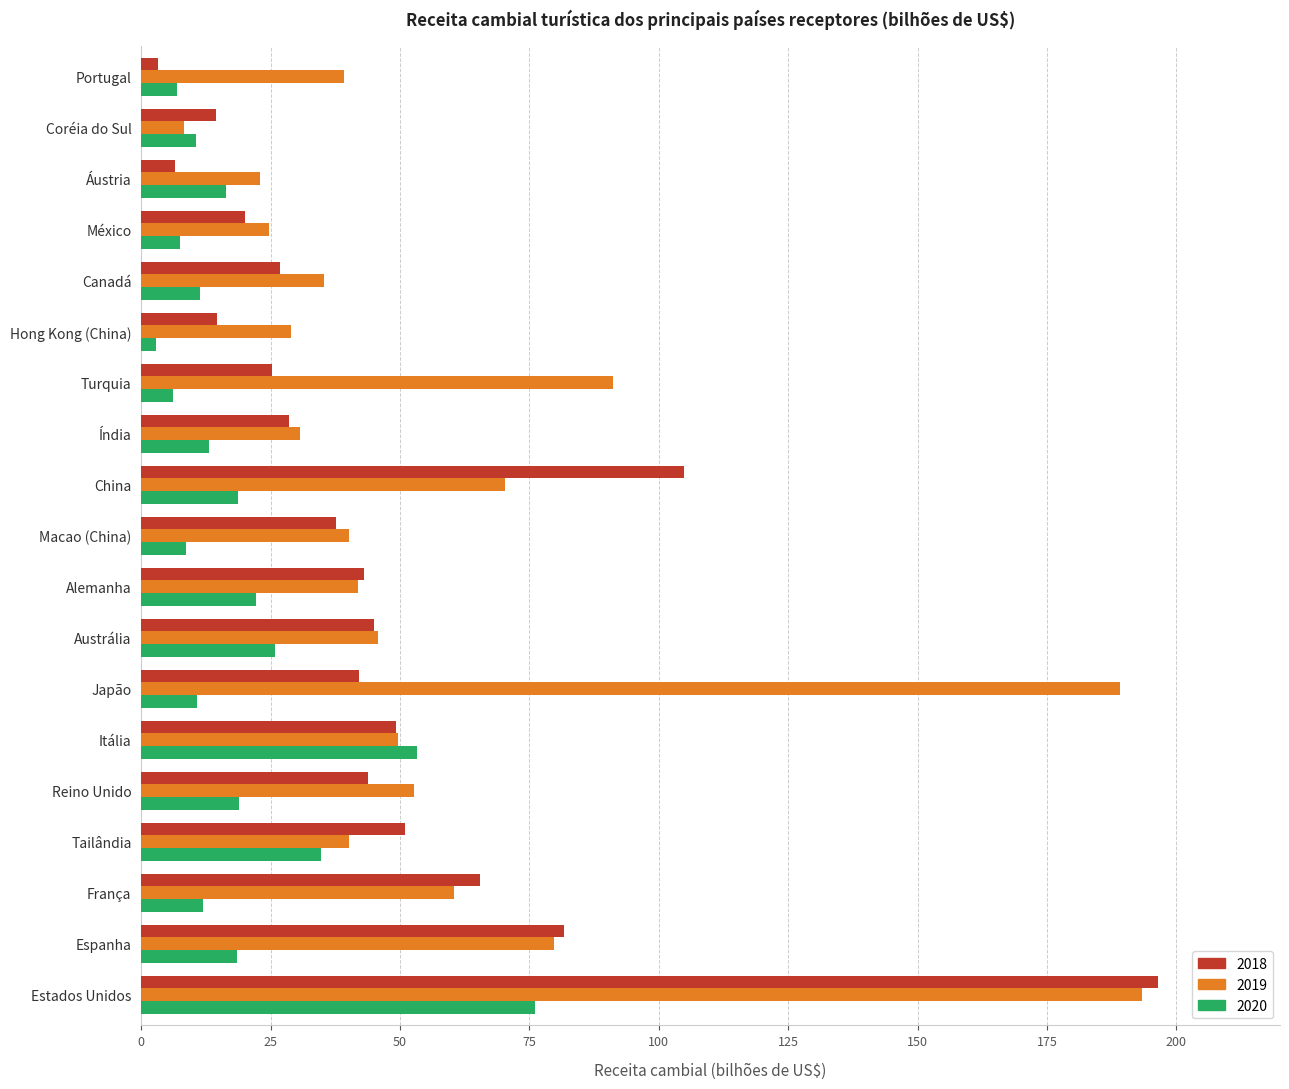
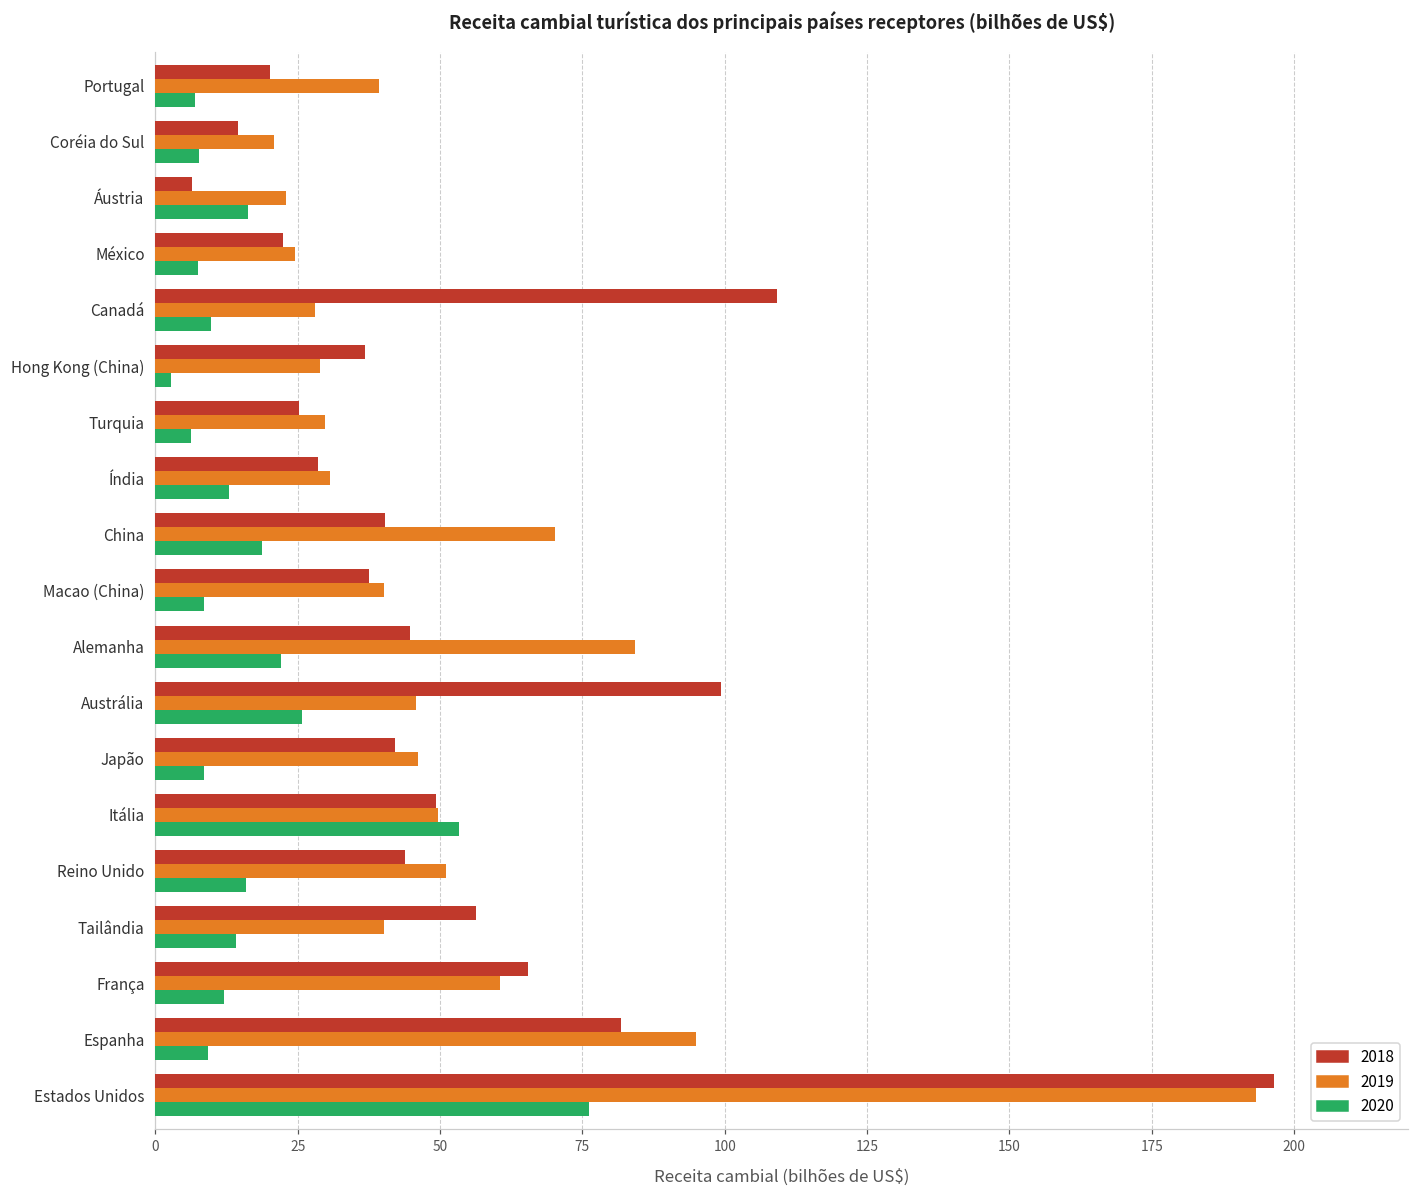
2018, Portugal: 3 -> 20
2019, Coréia do Sul: 8 -> 21
2020, Coréia do Sul: 11 -> 8
2018, México: 20 -> 23
2018, Canadá: 27 -> 109
2019, Canadá: 35 -> 28
2020, Canadá: 11 -> 10
2018, Hong Kong (China): 15 -> 37
2019, Turquia: 91 -> 30
2018, China: 105 -> 40
2018, Alemanha: 43 -> 45
2019, Alemanha: 42 -> 84
2018, Austrália: 45 -> 99
2019, Japão: 189 -> 46
2020, Japão: 11 -> 9
2019, Reino Unido: 53 -> 51
2020, Reino Unido: 19 -> 16
2018, Tailândia: 51 -> 56
2020, Tailândia: 35 -> 14
2019, Espanha: 80 -> 95
2020, Espanha: 19 -> 9
